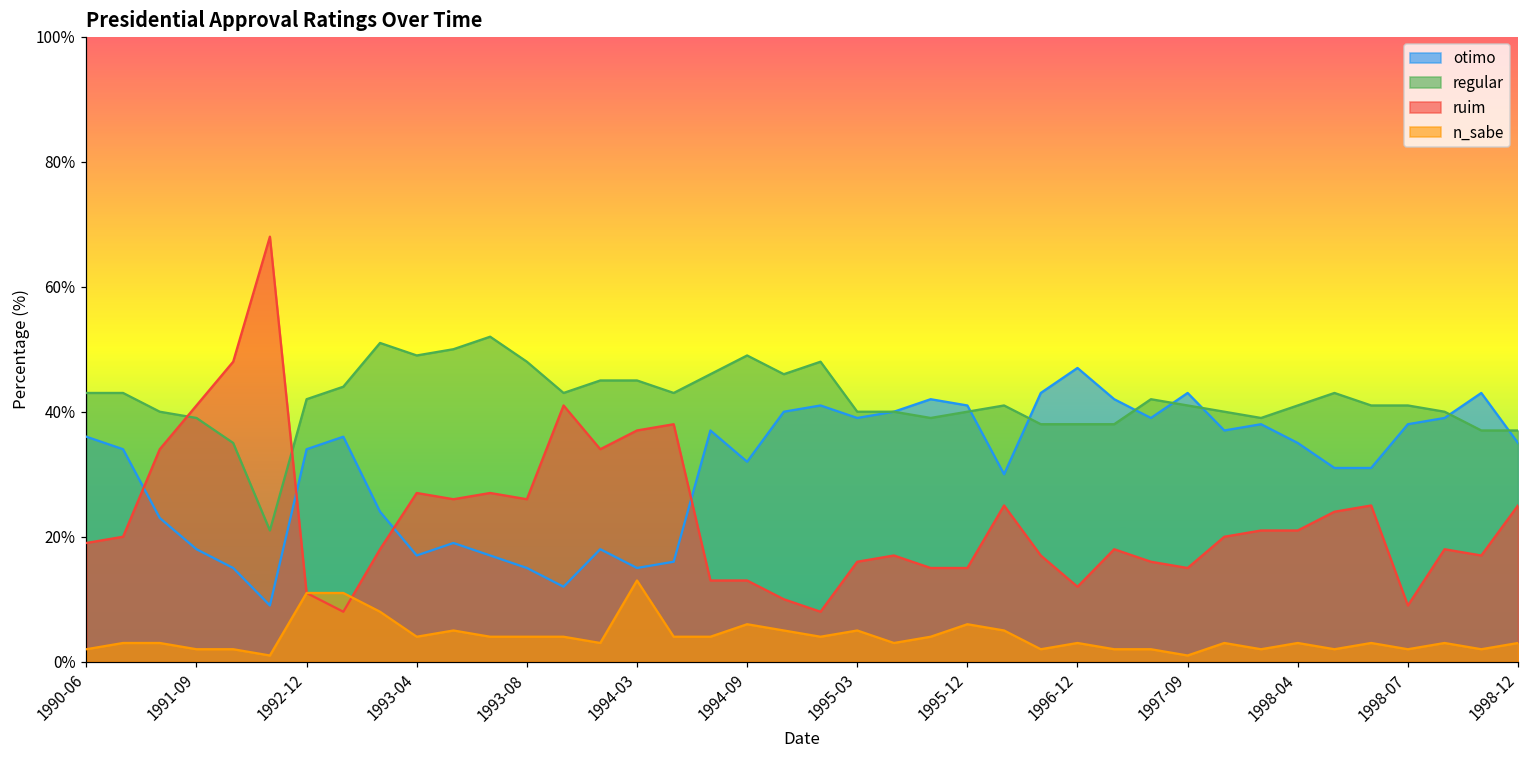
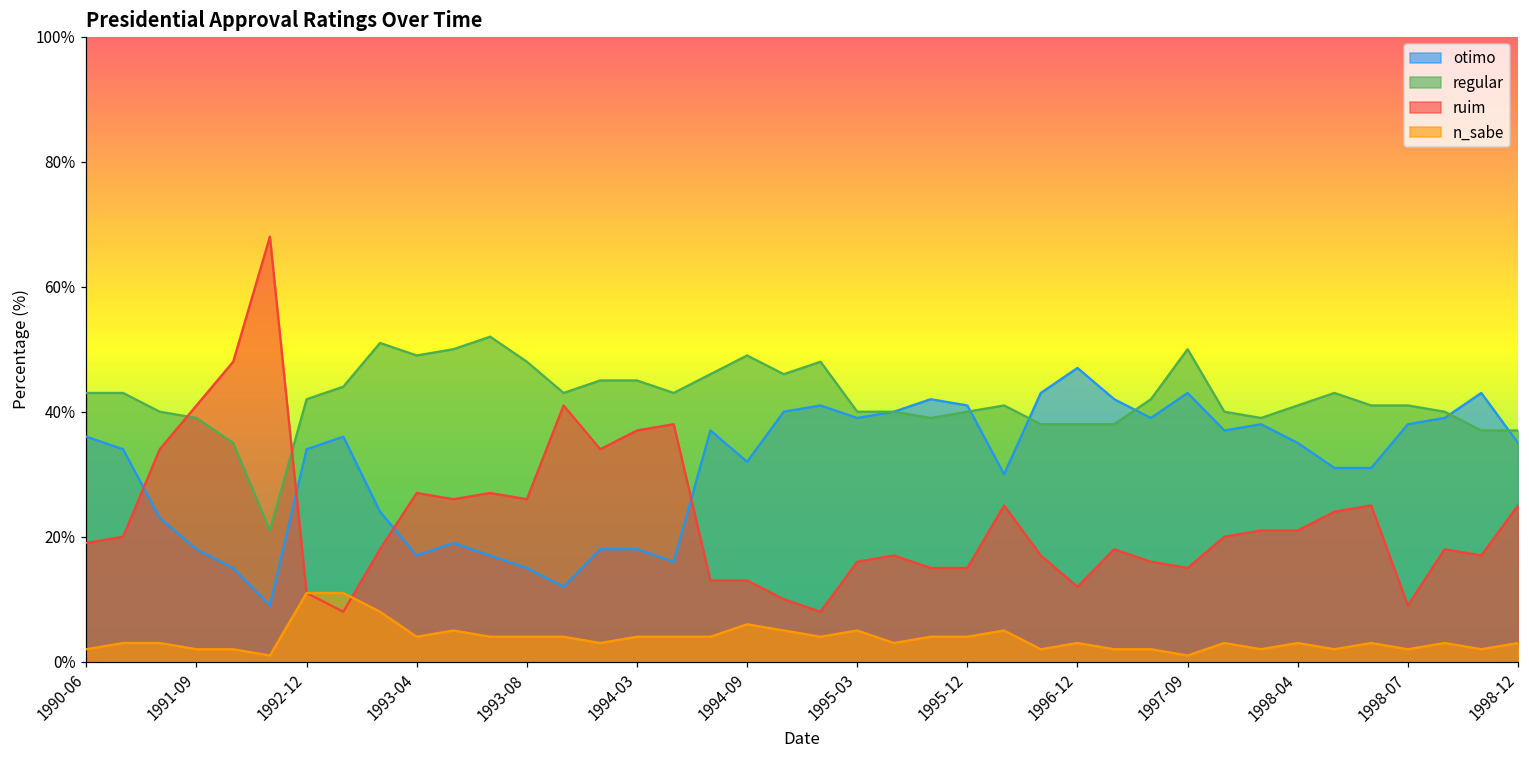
otimo, 1994-03: 15% -> 18%
n_sabe, 1994-03: 13% -> 4%
n_sabe, 1995-12: 6% -> 4%
regular, 1997-09: 41% -> 50%
